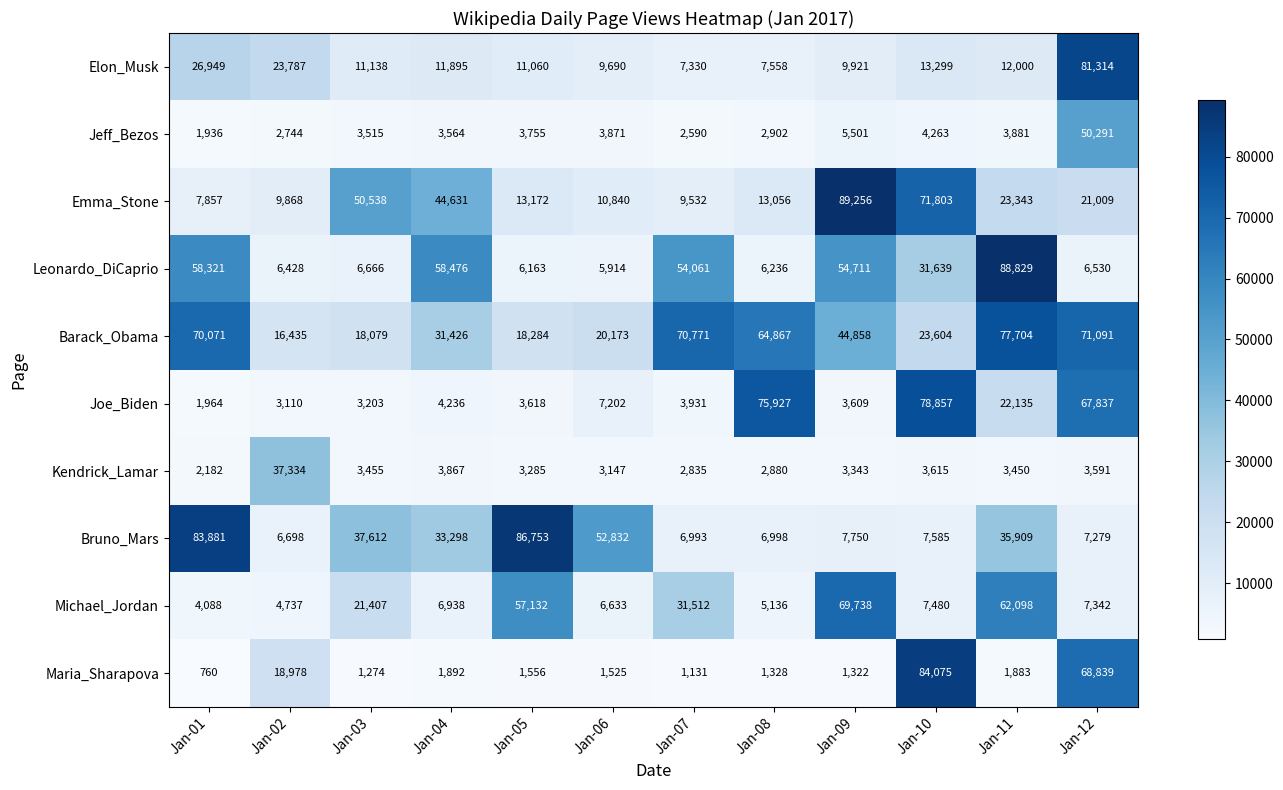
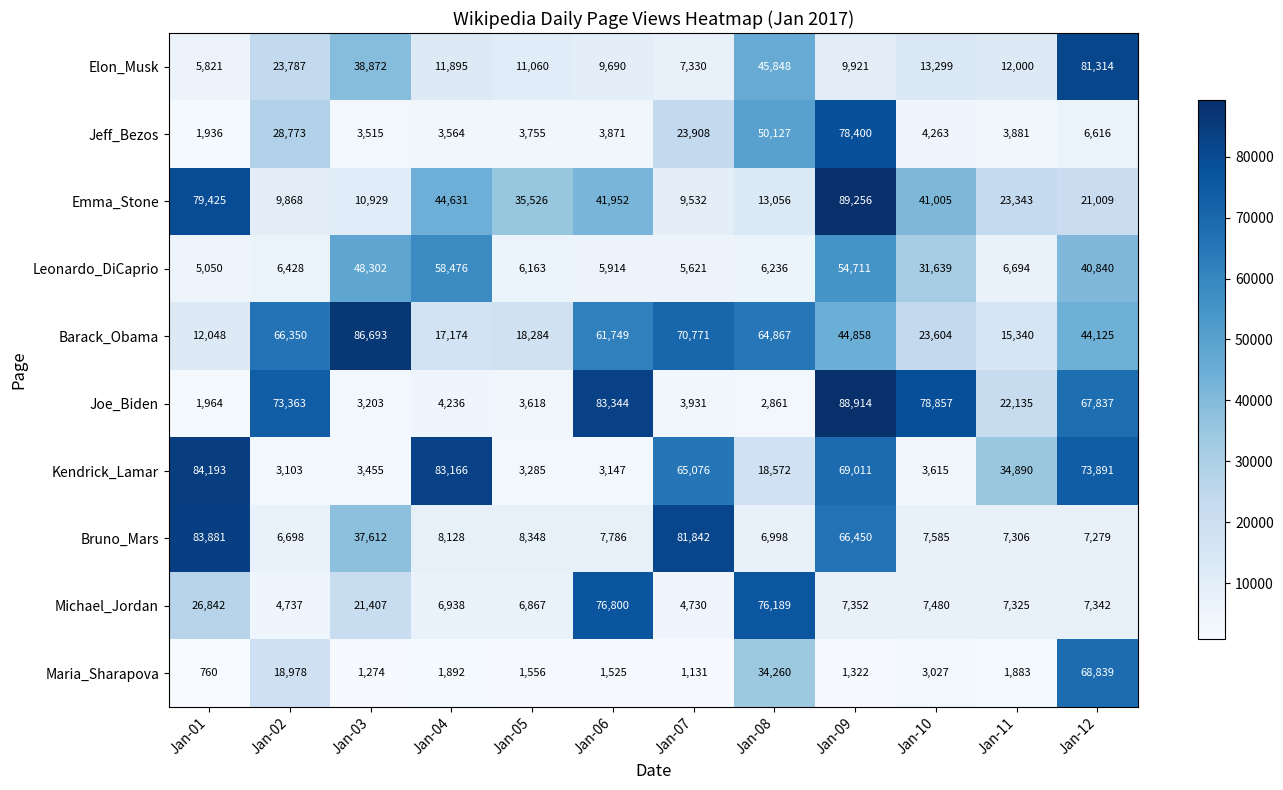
Elon_Musk, Jan-01: 26,949 -> 5,821
Elon_Musk, Jan-03: 11,138 -> 38,872
Elon_Musk, Jan-08: 7,558 -> 45,848
Jeff_Bezos, Jan-02: 2,744 -> 28,773
Jeff_Bezos, Jan-07: 2,590 -> 23,908
Jeff_Bezos, Jan-08: 2,902 -> 50,127
Jeff_Bezos, Jan-09: 5,501 -> 78,400
Jeff_Bezos, Jan-12: 50,291 -> 6,616
Emma_Stone, Jan-01: 7,857 -> 79,425
Emma_Stone, Jan-03: 50,538 -> 10,929
Emma_Stone, Jan-05: 13,172 -> 35,526
Emma_Stone, Jan-06: 10,840 -> 41,952
Emma_Stone, Jan-10: 71,803 -> 41,005
Leonardo_DiCaprio, Jan-01: 58,321 -> 5,050
Leonardo_DiCaprio, Jan-03: 6,666 -> 48,302
Leonardo_DiCaprio, Jan-07: 54,061 -> 5,621
Leonardo_DiCaprio, Jan-11: 88,829 -> 6,694
Leonardo_DiCaprio, Jan-12: 6,530 -> 40,840
Barack_Obama, Jan-01: 70,071 -> 12,048
Barack_Obama, Jan-02: 16,435 -> 66,350
Barack_Obama, Jan-03: 18,079 -> 86,693
Barack_Obama, Jan-04: 31,426 -> 17,174
Barack_Obama, Jan-06: 20,173 -> 61,749
Barack_Obama, Jan-11: 77,704 -> 15,340
Barack_Obama, Jan-12: 71,091 -> 44,125
Joe_Biden, Jan-02: 3,110 -> 73,363
Joe_Biden, Jan-06: 7,202 -> 83,344
Joe_Biden, Jan-08: 75,927 -> 2,861
Joe_Biden, Jan-09: 3,609 -> 88,914
Kendrick_Lamar, Jan-01: 2,182 -> 84,193
Kendrick_Lamar, Jan-02: 37,334 -> 3,103
Kendrick_Lamar, Jan-04: 3,867 -> 83,166
Kendrick_Lamar, Jan-07: 2,835 -> 65,076
Kendrick_Lamar, Jan-08: 2,880 -> 18,572
Kendrick_Lamar, Jan-09: 3,343 -> 69,011
Kendrick_Lamar, Jan-11: 3,450 -> 34,890
Kendrick_Lamar, Jan-12: 3,591 -> 73,891
Bruno_Mars, Jan-04: 33,298 -> 8,128
Bruno_Mars, Jan-05: 86,753 -> 8,348
Bruno_Mars, Jan-06: 52,832 -> 7,786
Bruno_Mars, Jan-07: 6,993 -> 81,842
Bruno_Mars, Jan-09: 7,750 -> 66,450
Bruno_Mars, Jan-11: 35,909 -> 7,306
Michael_Jordan, Jan-01: 4,088 -> 26,842
Michael_Jordan, Jan-05: 57,132 -> 6,867
Michael_Jordan, Jan-06: 6,633 -> 76,800
Michael_Jordan, Jan-07: 31,512 -> 4,730
Michael_Jordan, Jan-08: 5,136 -> 76,189
Michael_Jordan, Jan-09: 69,738 -> 7,352
Michael_Jordan, Jan-11: 62,098 -> 7,325
Maria_Sharapova, Jan-08: 1,328 -> 34,260
Maria_Sharapova, Jan-10: 84,075 -> 3,027
